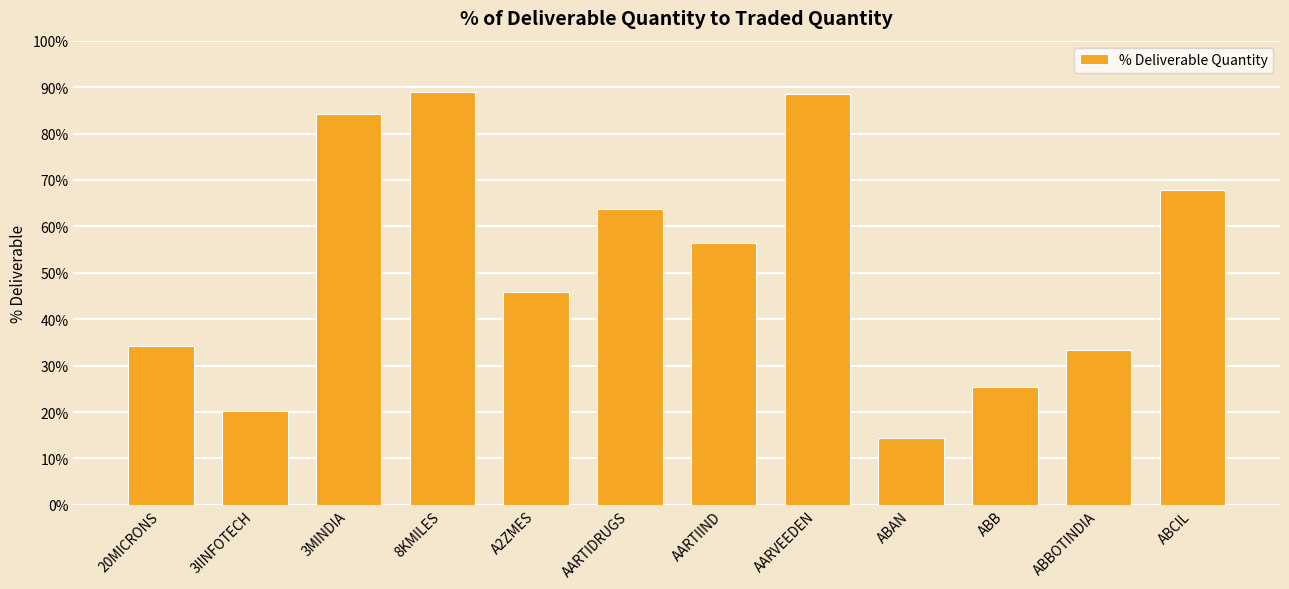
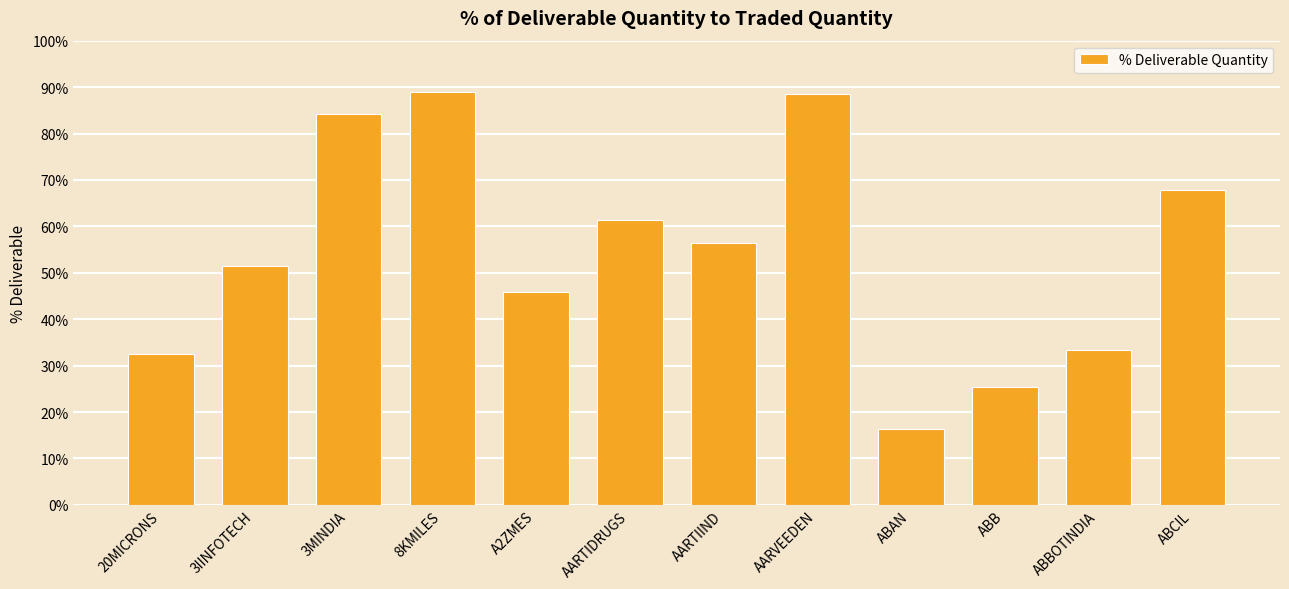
20MICRONS: 34% -> 32%
3IINFOTECH: 20% -> 52%
AARTIDRUGS: 64% -> 61%
ABAN: 14% -> 16%
